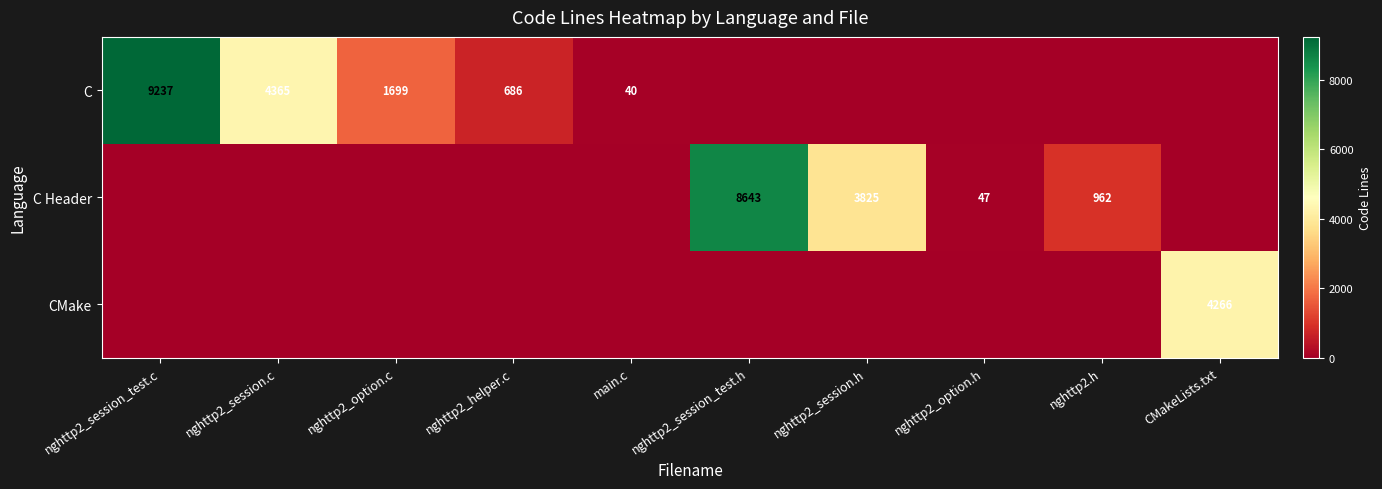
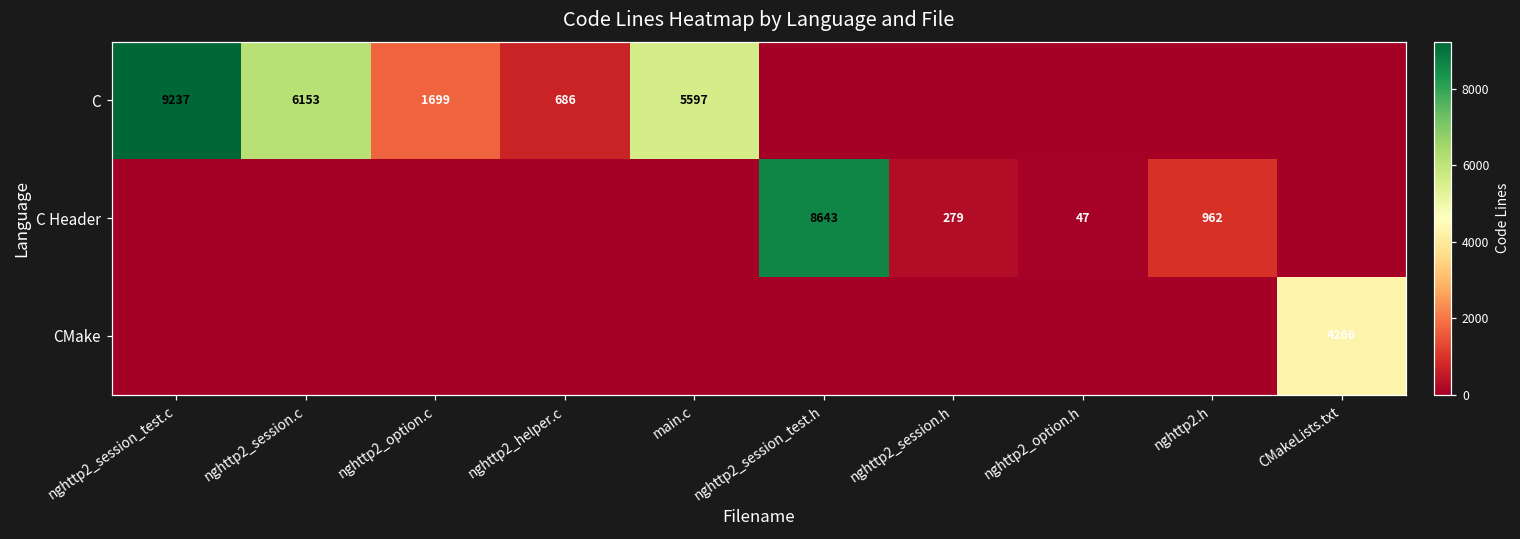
C, nghttp2_session.c: 4365 -> 6153
C, main.c: 40 -> 5597
C Header, nghttp2_session.h: 3825 -> 279
